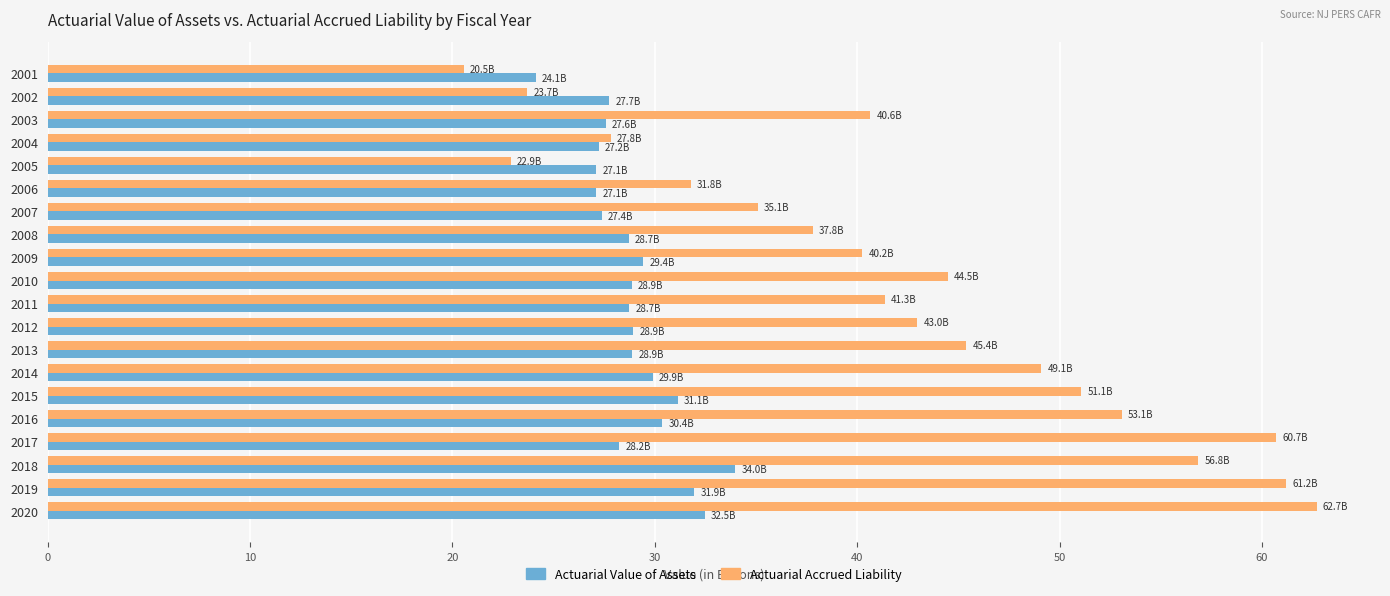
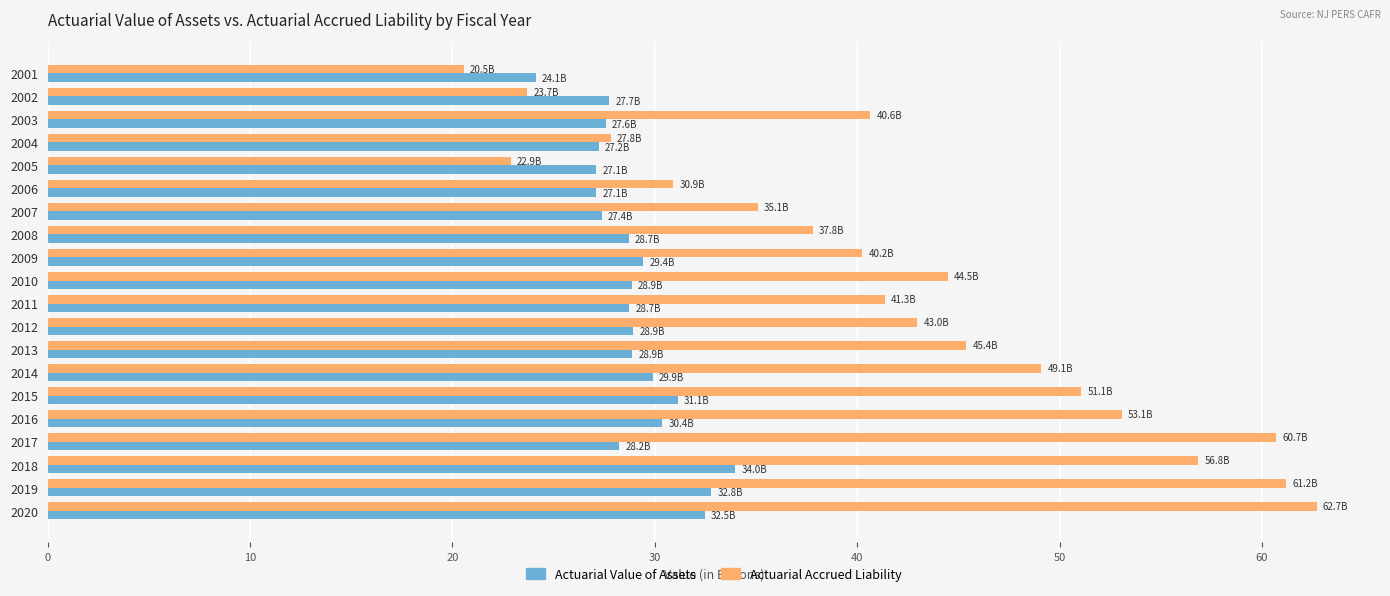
Actuarial Accrued Liability, 2006: 31.8B -> 30.9B
Actuarial Value of Assets, 2019: 31.9B -> 32.8B
